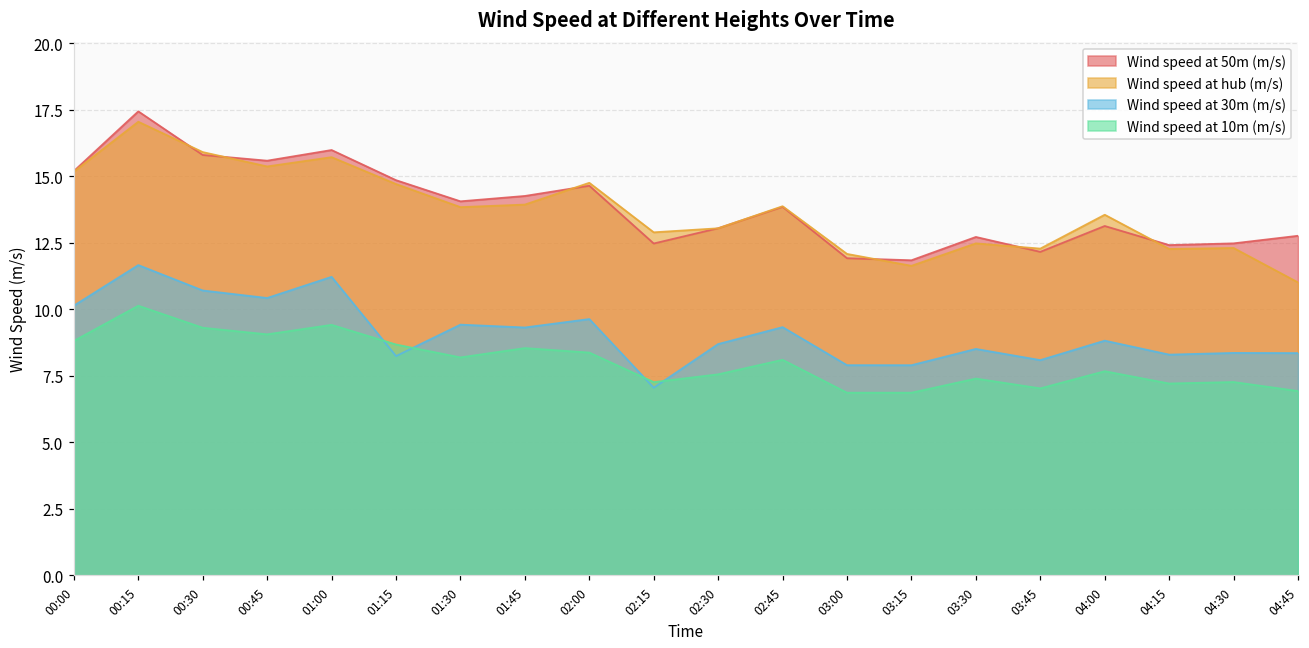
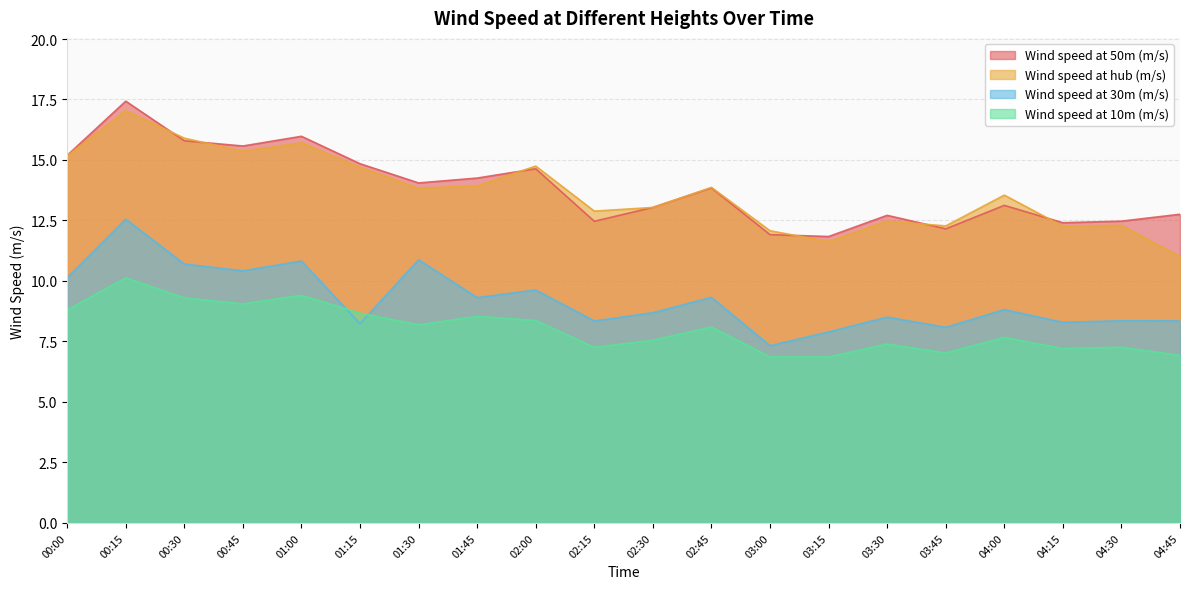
Wind speed at 30m (m/s), 00:15: 11.7 -> 12.6
Wind speed at 30m (m/s), 01:00: 11.2 -> 10.8
Wind speed at 30m (m/s), 01:30: 9.4 -> 10.9
Wind speed at 30m (m/s), 02:15: 7.0 -> 8.3
Wind speed at 30m (m/s), 03:00: 7.9 -> 7.3
